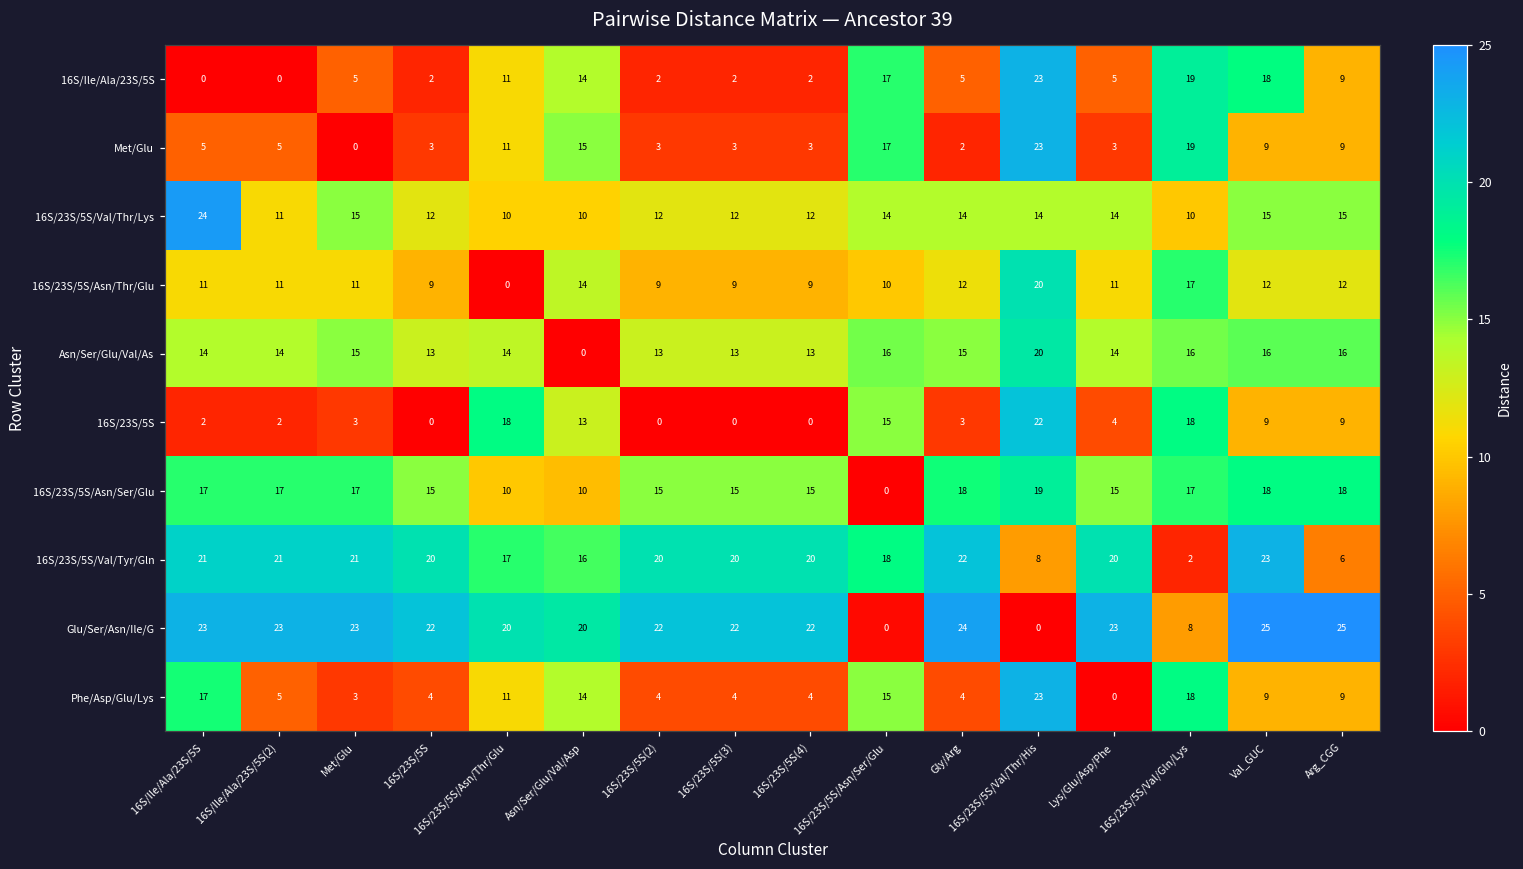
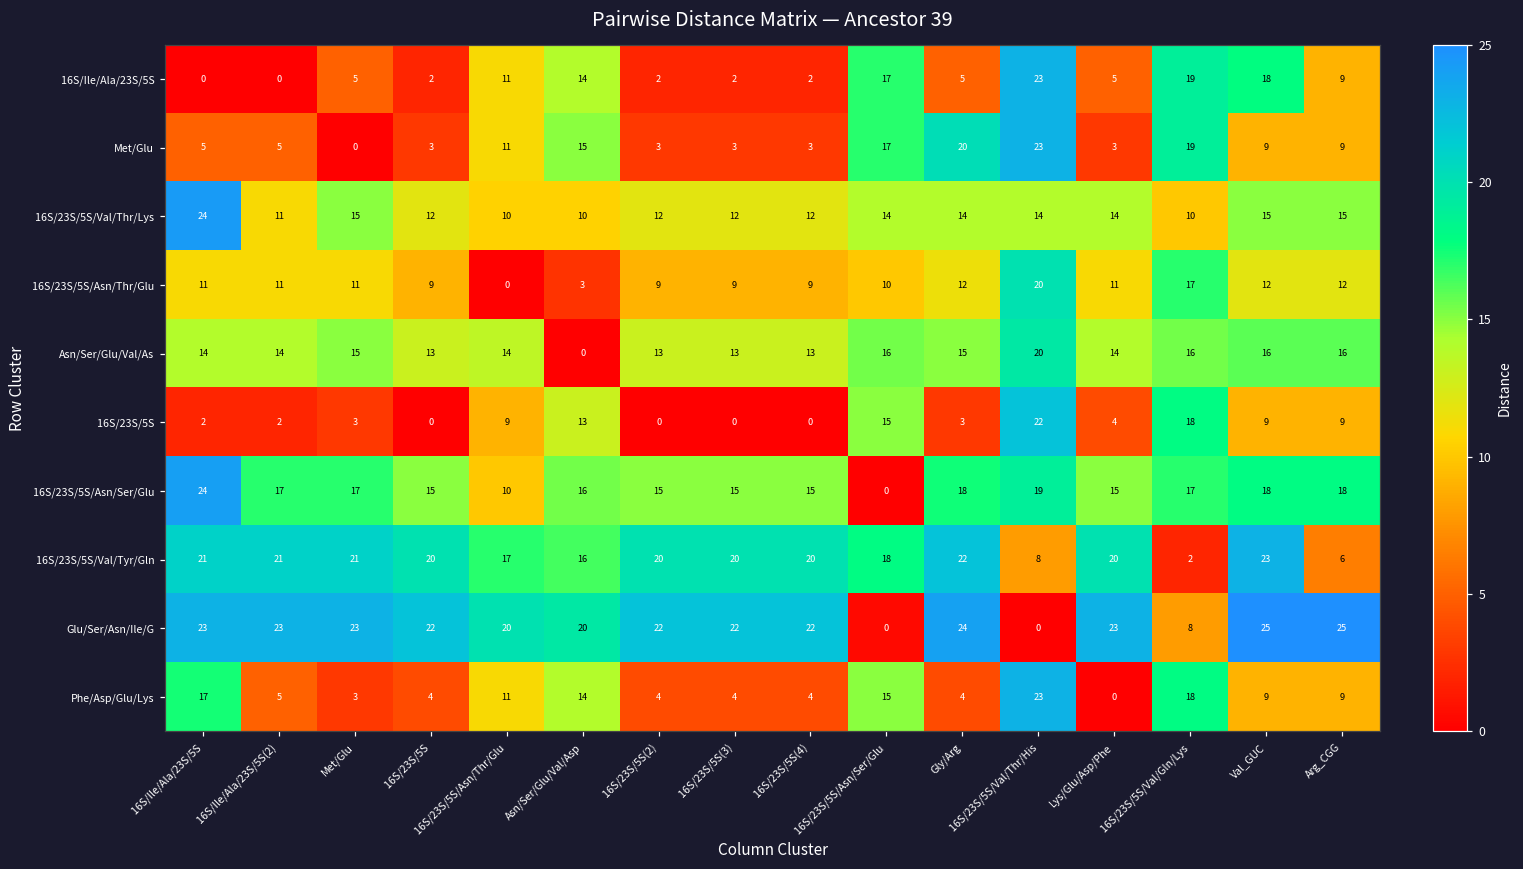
Met/Glu, Gly/Arg: 2 -> 20
16S/23S/5S/Asn/Thr/Glu, Asn/Ser/Glu/Val/Asp: 14 -> 3
16S/23S/5S, 16S/23S/5S/Asn/Thr/Glu: 18 -> 9
16S/23S/5S/Asn/Ser/Glu, 16S/Ile/Ala/23S/5S: 17 -> 24
16S/23S/5S/Asn/Ser/Glu, Asn/Ser/Glu/Val/Asp: 10 -> 16
